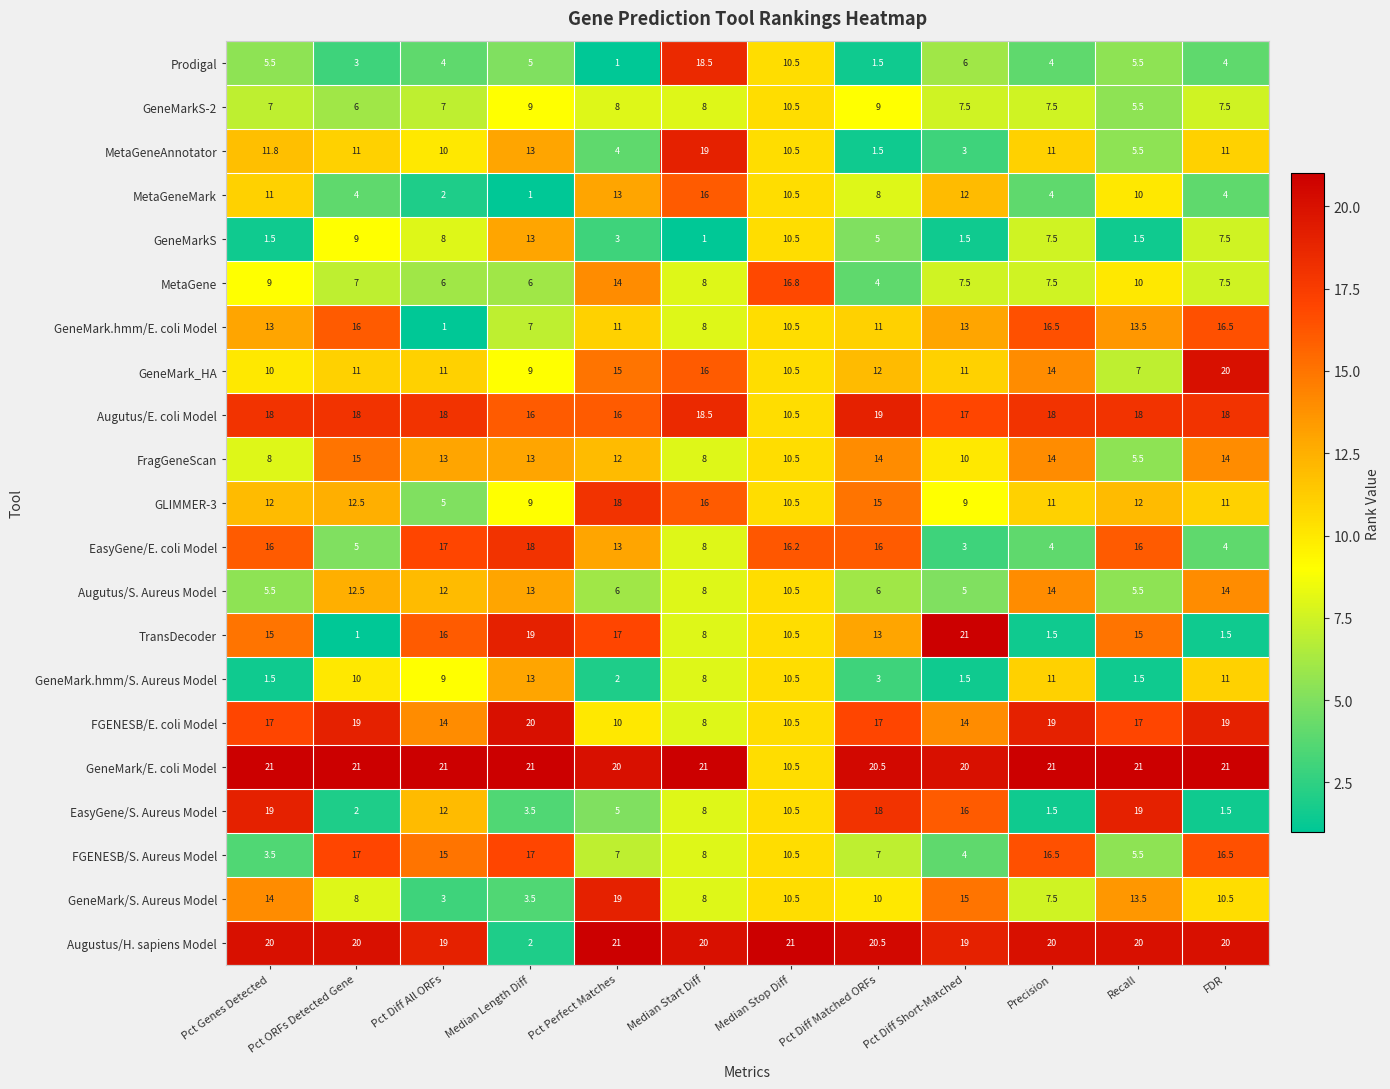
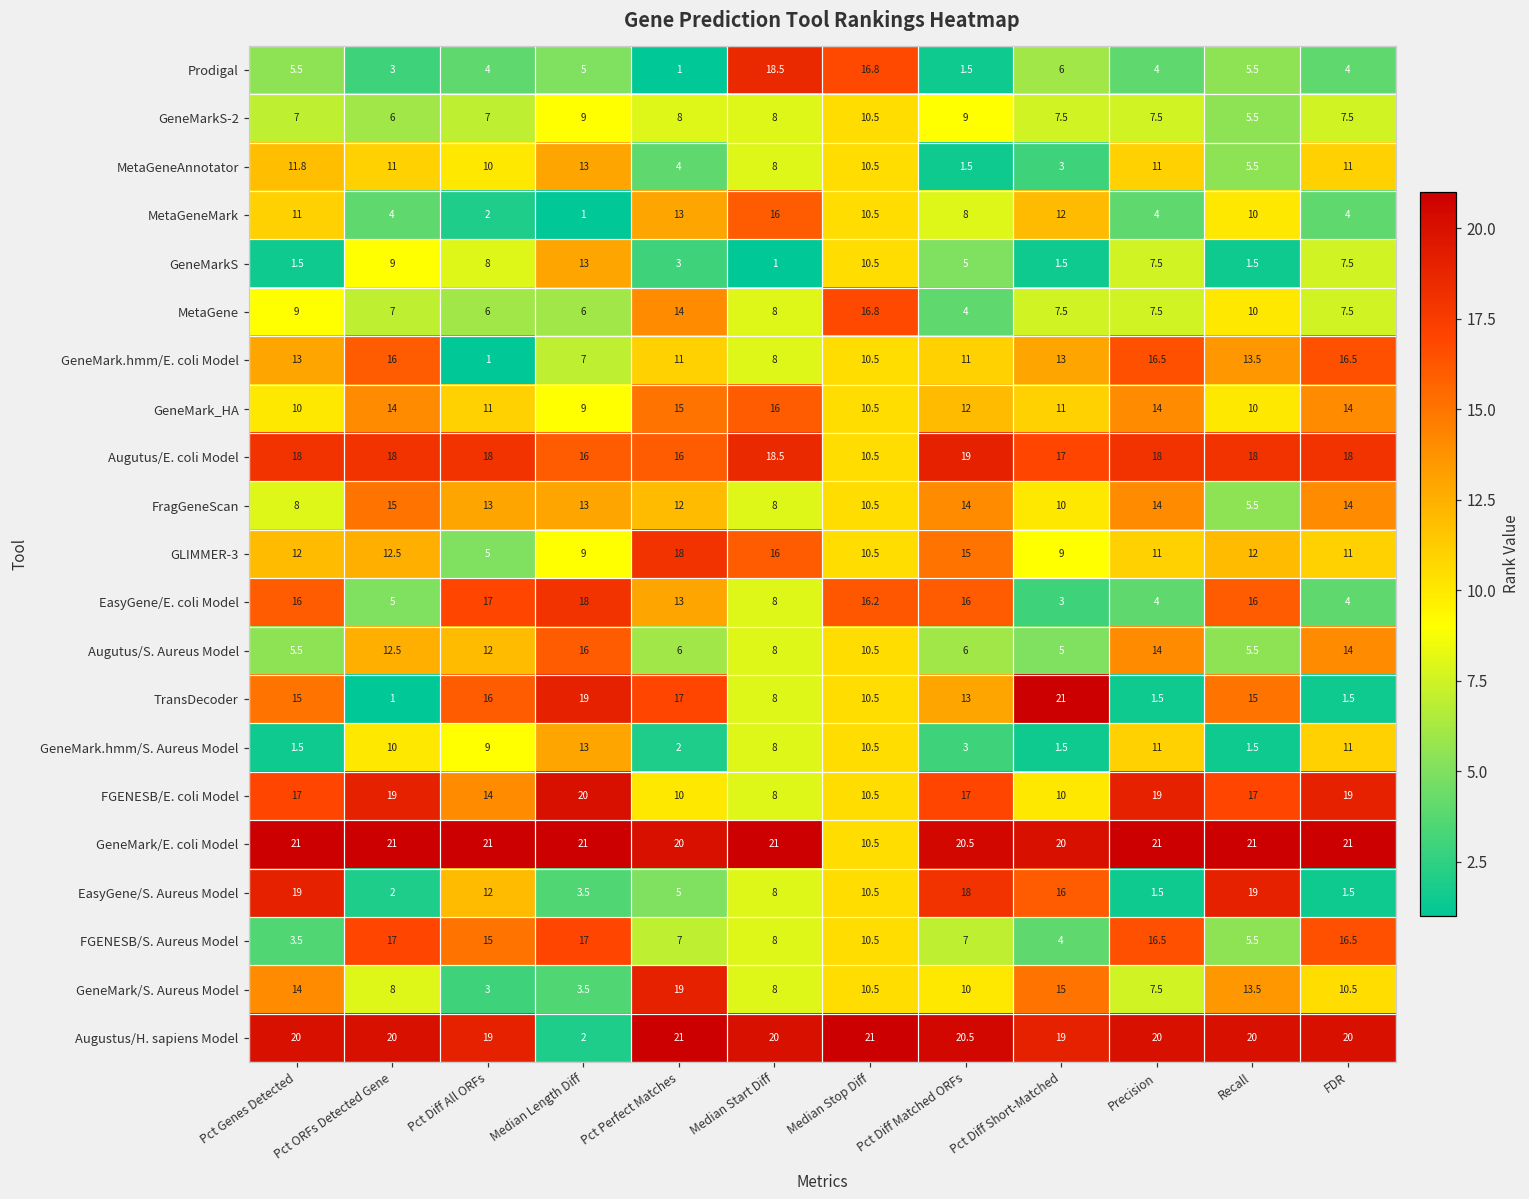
Prodigal, Median Stop Diff: 10.5 -> 16.8
MetaGeneAnnotator, Median Start Diff: 19 -> 8
GeneMark_HA, Pct ORFs Detected Gene: 11 -> 14
GeneMark_HA, Recall: 7 -> 10
GeneMark_HA, FDR: 20 -> 14
Augutus/S. Aureus Model, Median Length Diff: 13 -> 16
FGENESB/E. coli Model, Pct Diff Short-Matched: 14 -> 10
